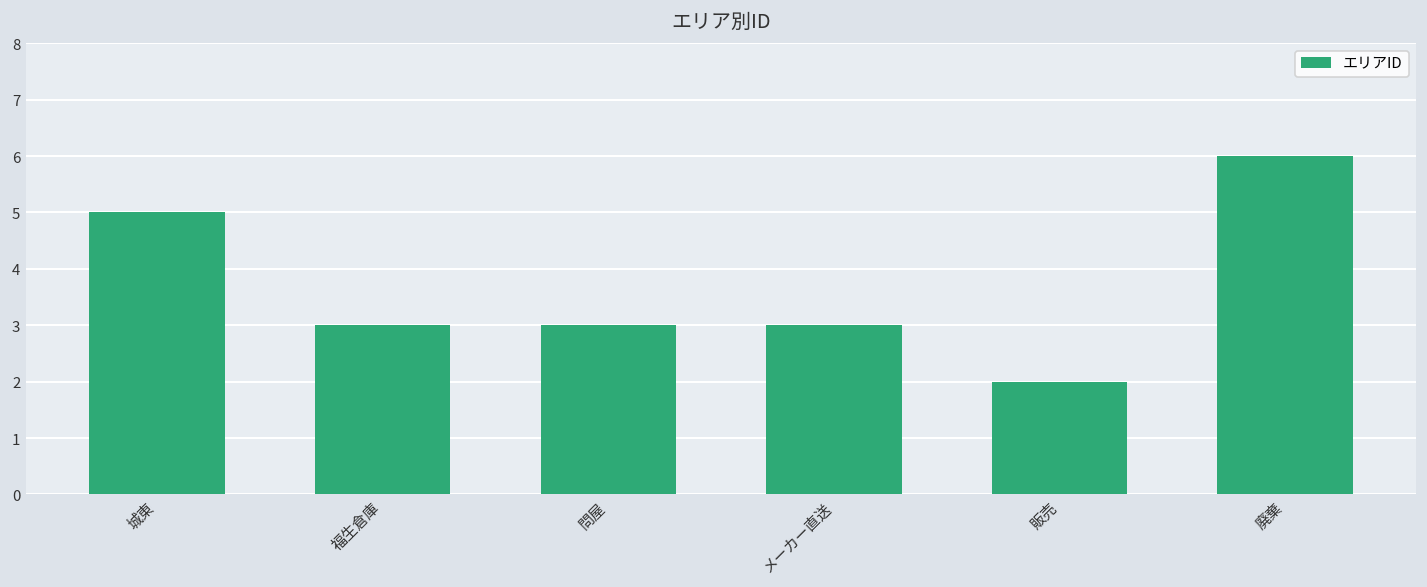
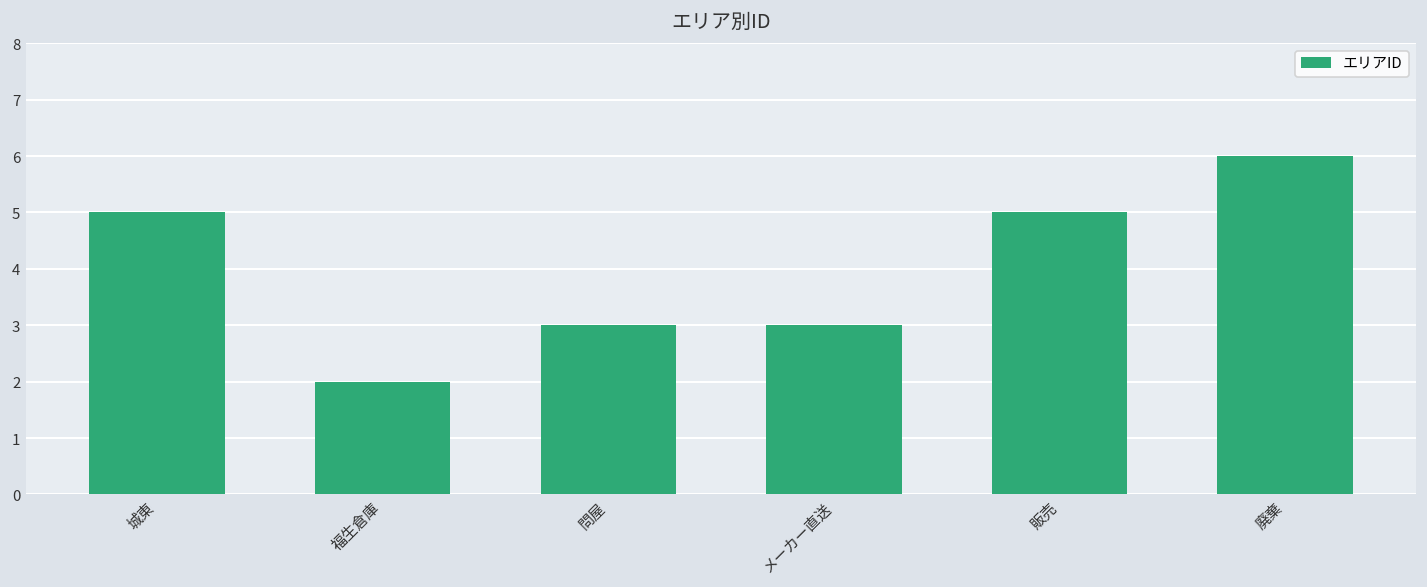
福生倉庫: 3 -> 2
販売: 2 -> 5
